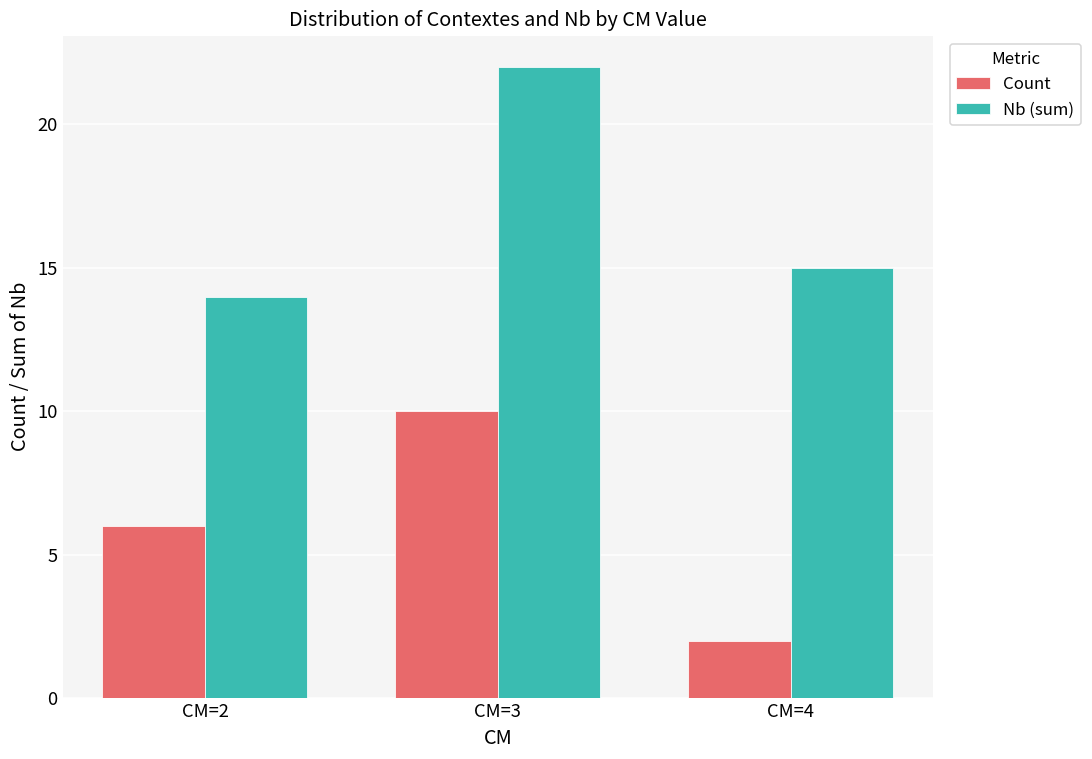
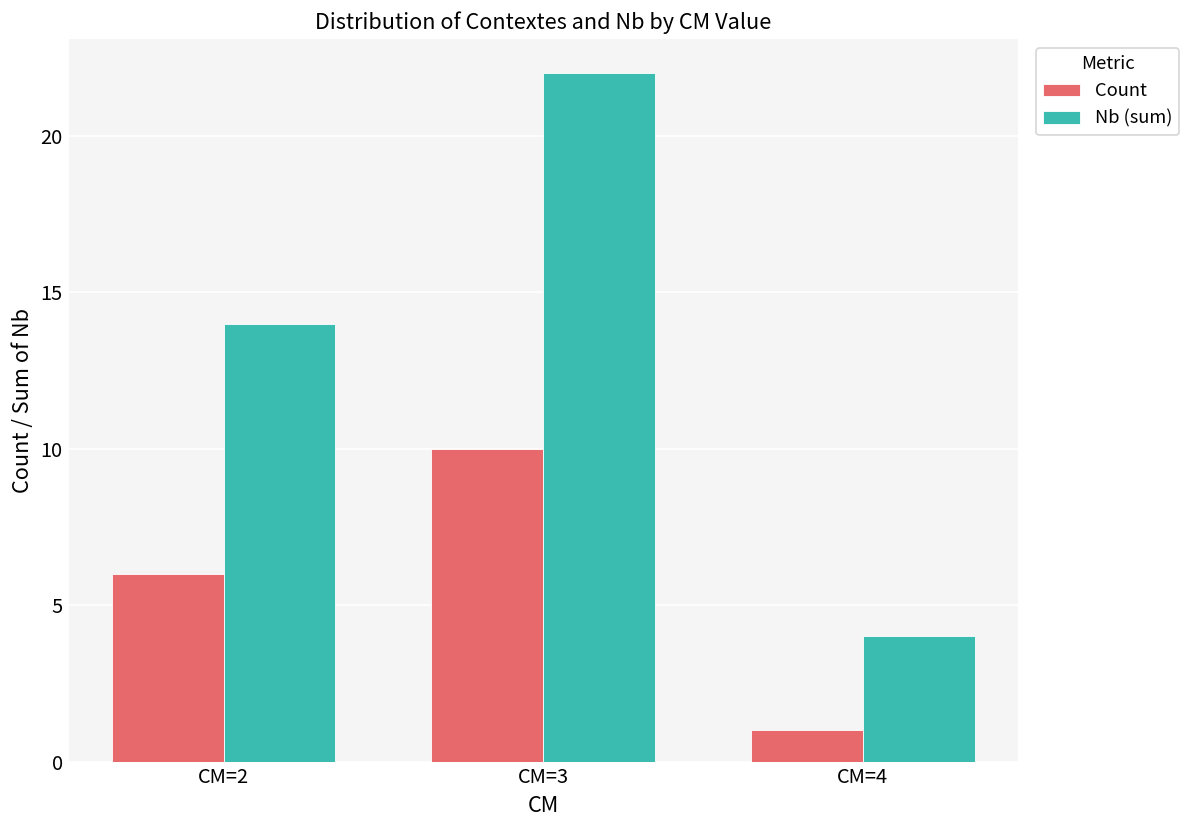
Count, CM=4: 2 -> 1
Nb (sum), CM=4: 15 -> 4
